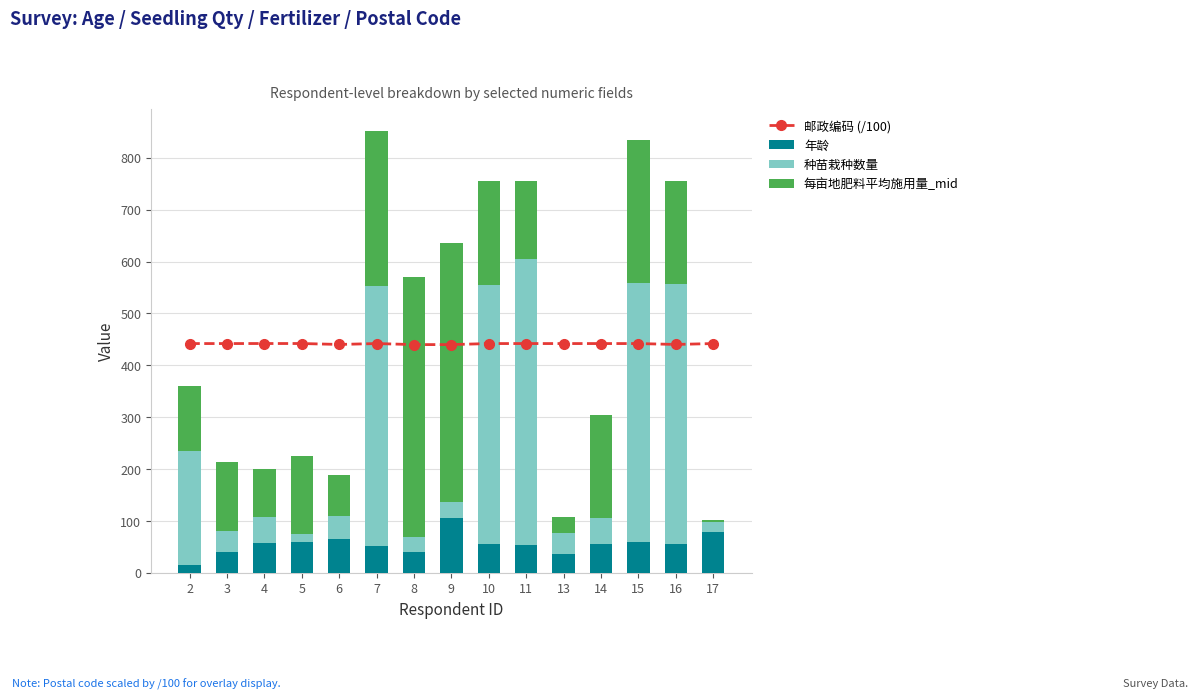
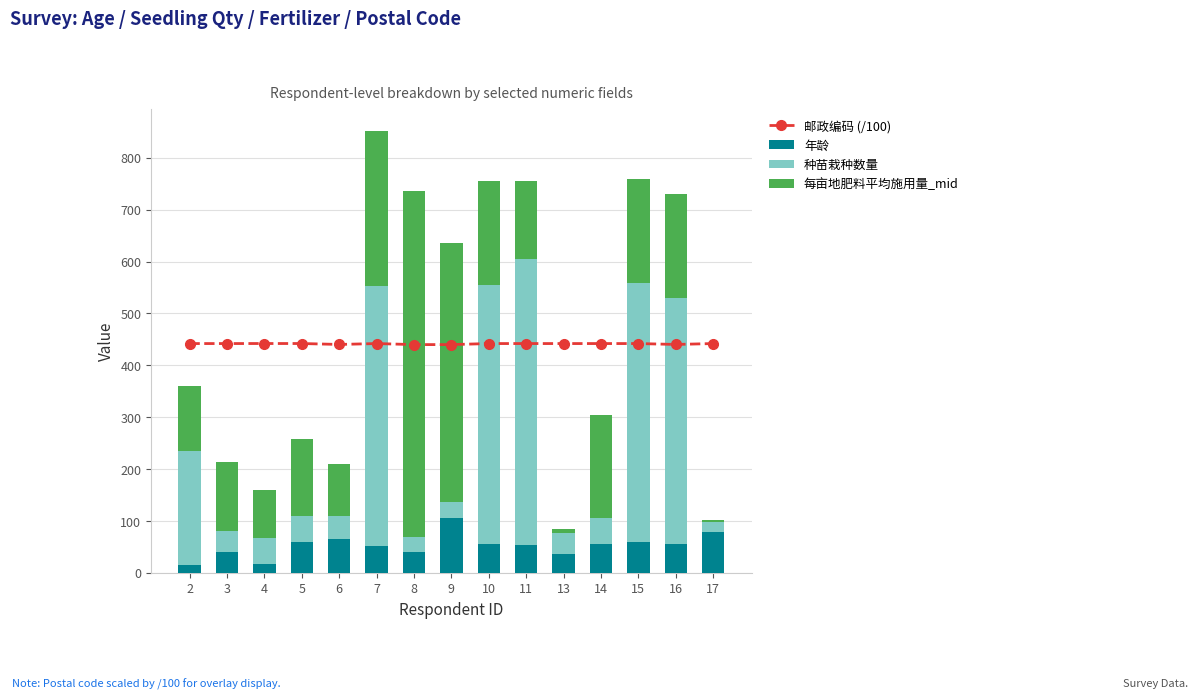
年龄, 4: 60 -> 20
种苗栽种数量, 5: 20 -> 50
每亩地肥料平均施用量_mid, 6: 80 -> 100
每亩地肥料平均施用量_mid, 8: 500 -> 670
每亩地肥料平均施用量_mid, 13: 30 -> 10
每亩地肥料平均施用量_mid, 15: 280 -> 200
种苗栽种数量, 16: 500 -> 470
